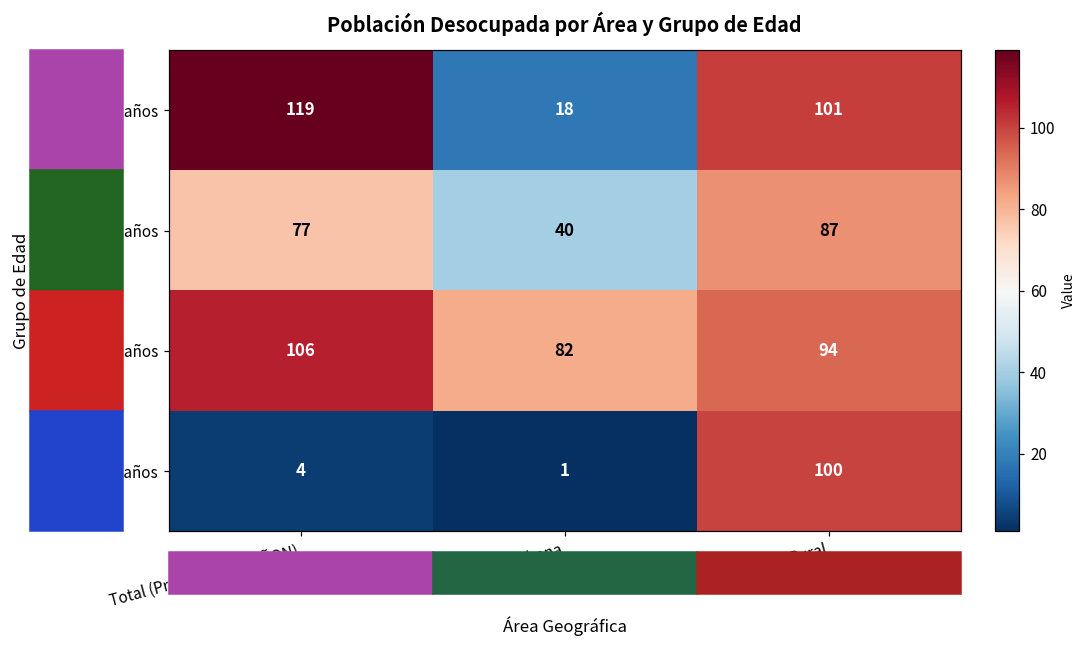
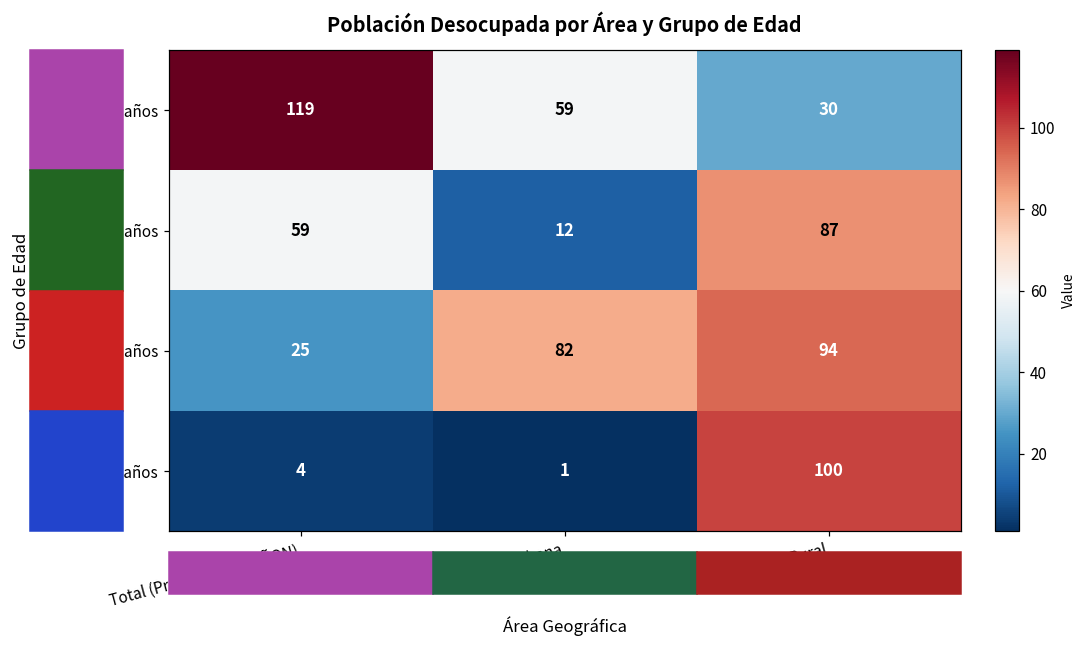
De 14 a 29 años, Area Urbana: 18 -> 59
De 14 a 29 años, Area Rural: 101 -> 30
De 30 a 44 años, Total (Provincia MARAÑON): 77 -> 59
De 30 a 44 años, Area Urbana: 40 -> 12
De 45 a 64 años, Total (Provincia MARAÑON): 106 -> 25
